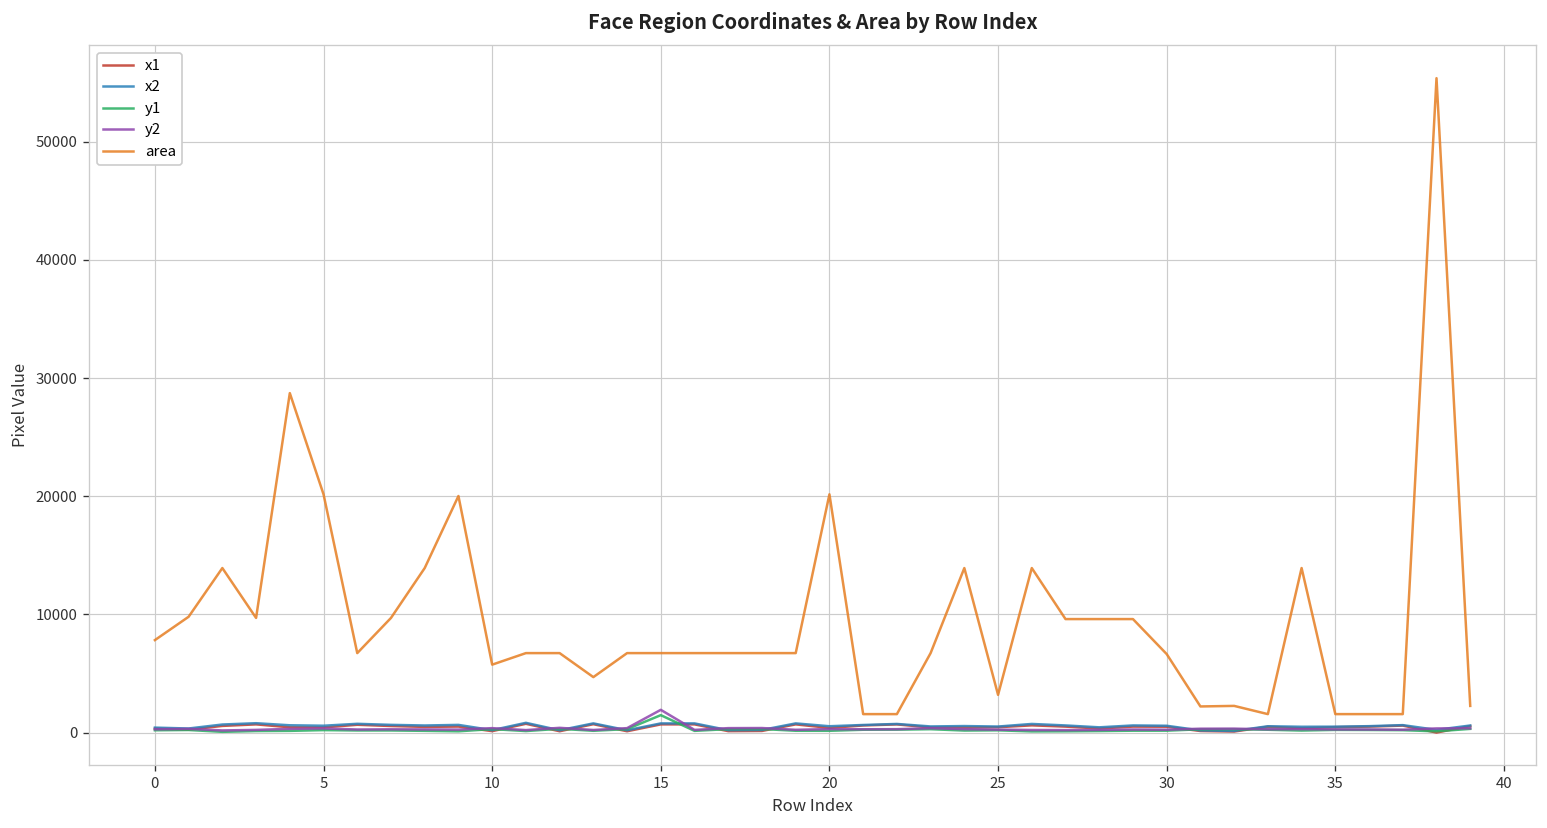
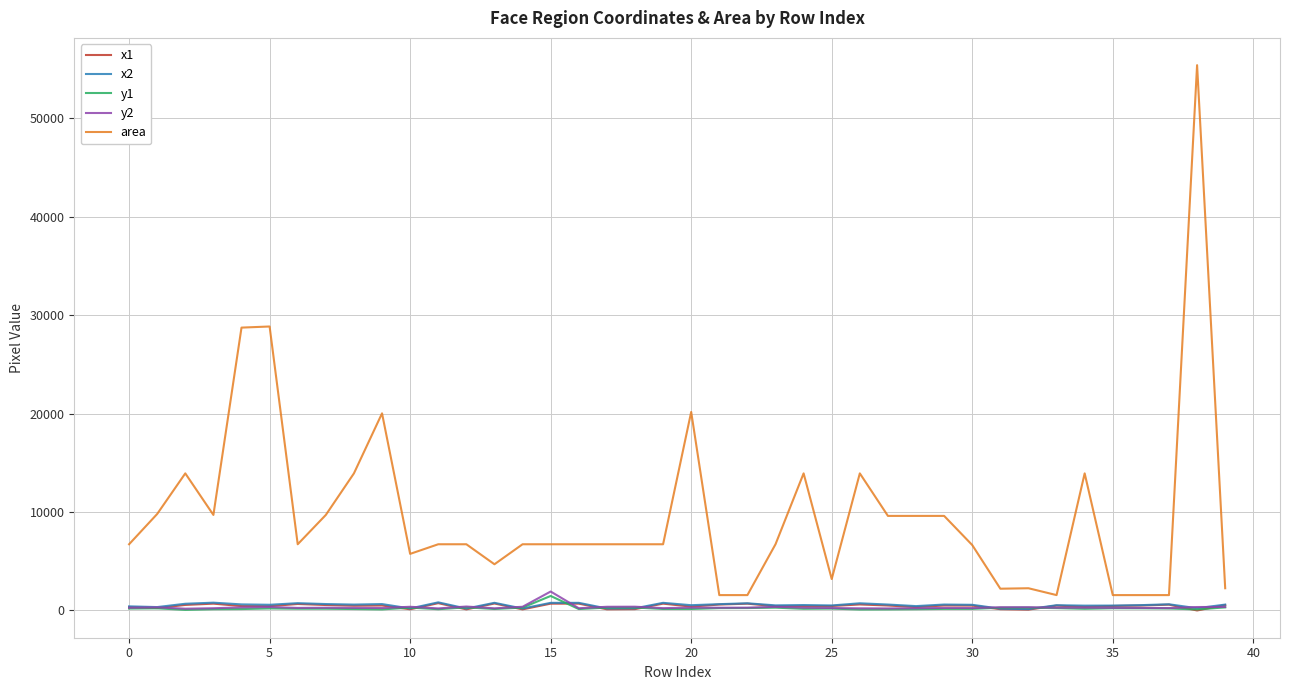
area, 0: 8000 -> 7000
area, 5: 20000 -> 29000
